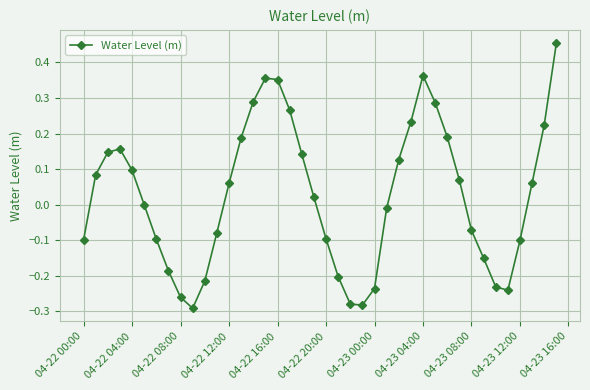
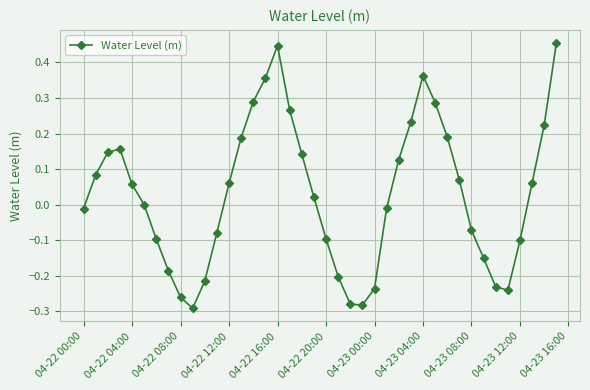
04-22 00:00: -0.10 -> -0.01
04-22 04:00: 0.10 -> 0.06
04-22 16:00: 0.35 -> 0.45
